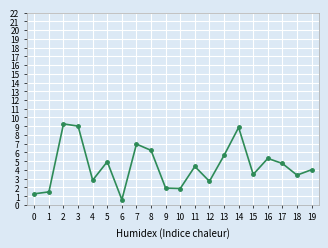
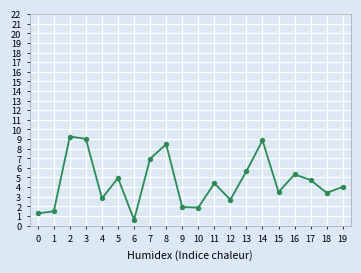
8: 6 -> 8
